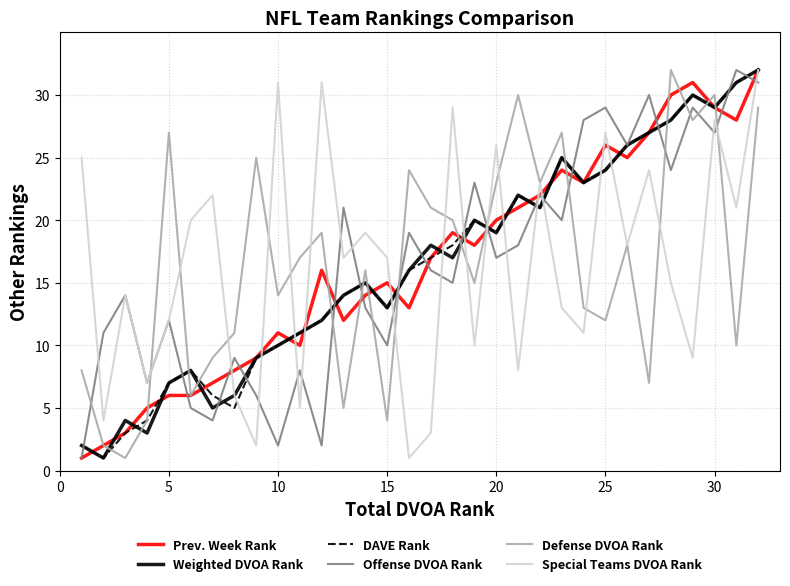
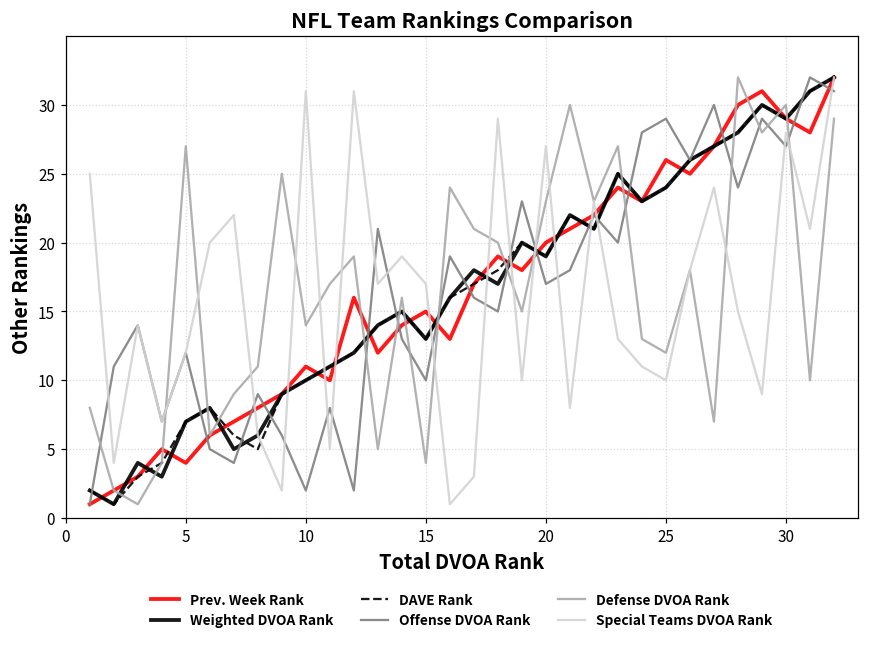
Prev. Week Rank, 5: 6 -> 4
Special Teams DVOA Rank, 20: 26 -> 27
Special Teams DVOA Rank, 25: 27 -> 10
